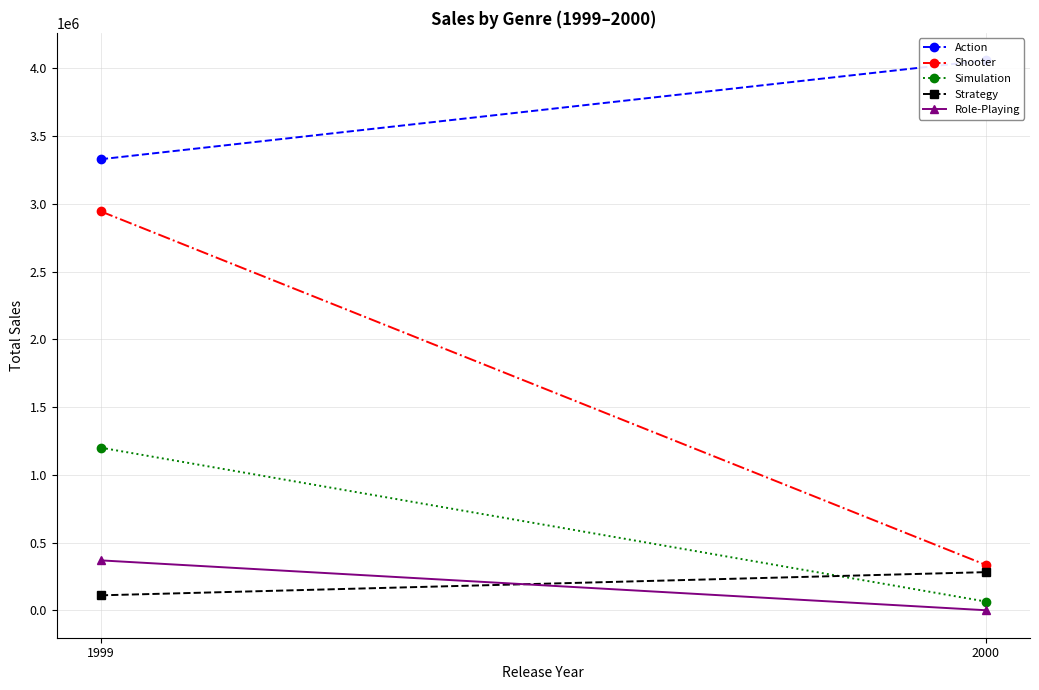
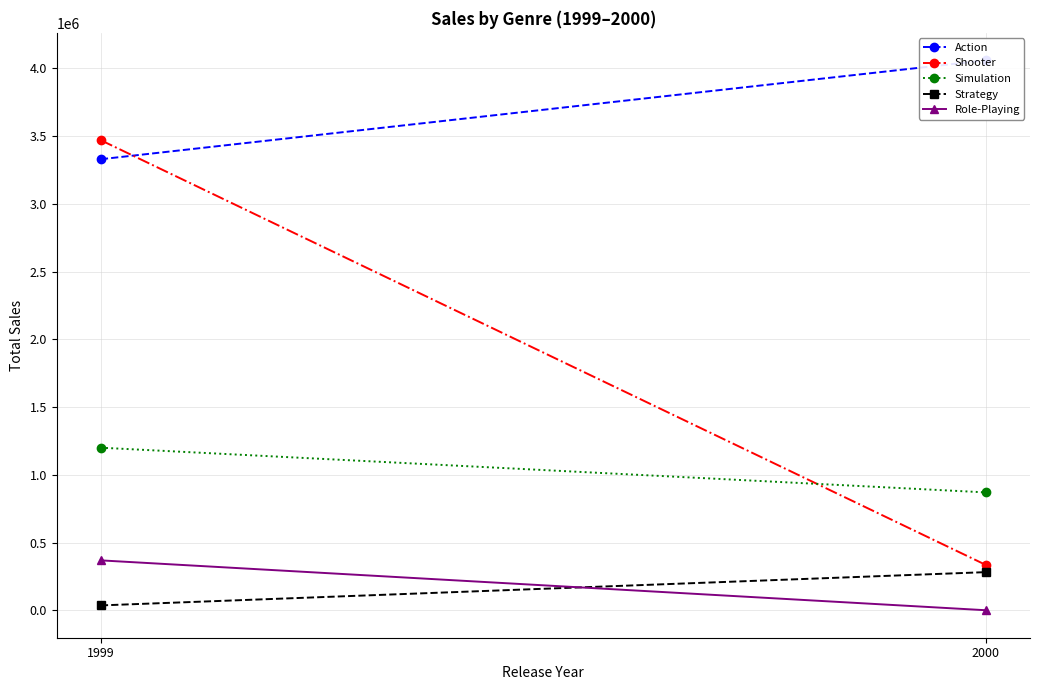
Shooter, 1999: 2940000 -> 3470000
Strategy, 1999: 110000 -> 40000
Simulation, 2000: 60000 -> 870000
